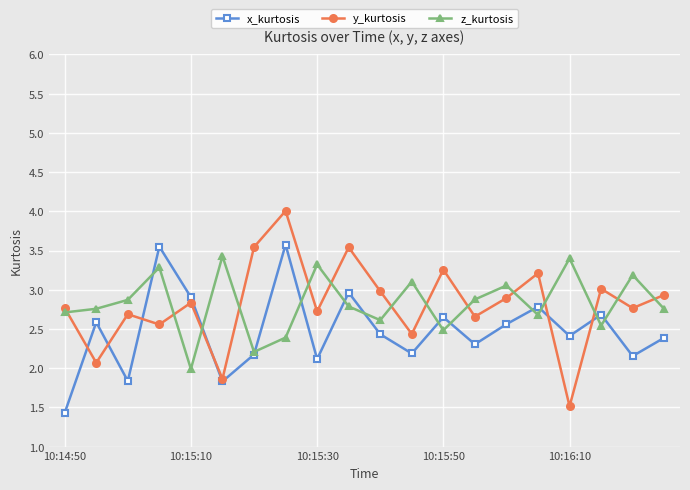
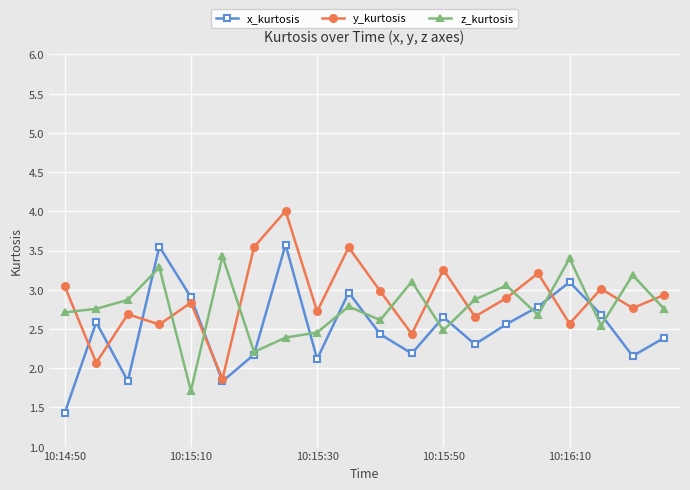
y_kurtosis, 10:14:50: 2.8 -> 3.0
z_kurtosis, 10:15:10: 2.0 -> 1.7
z_kurtosis, 10:15:30: 3.3 -> 2.5
x_kurtosis, 10:16:10: 2.4 -> 3.1
y_kurtosis, 10:16:10: 1.5 -> 2.6
